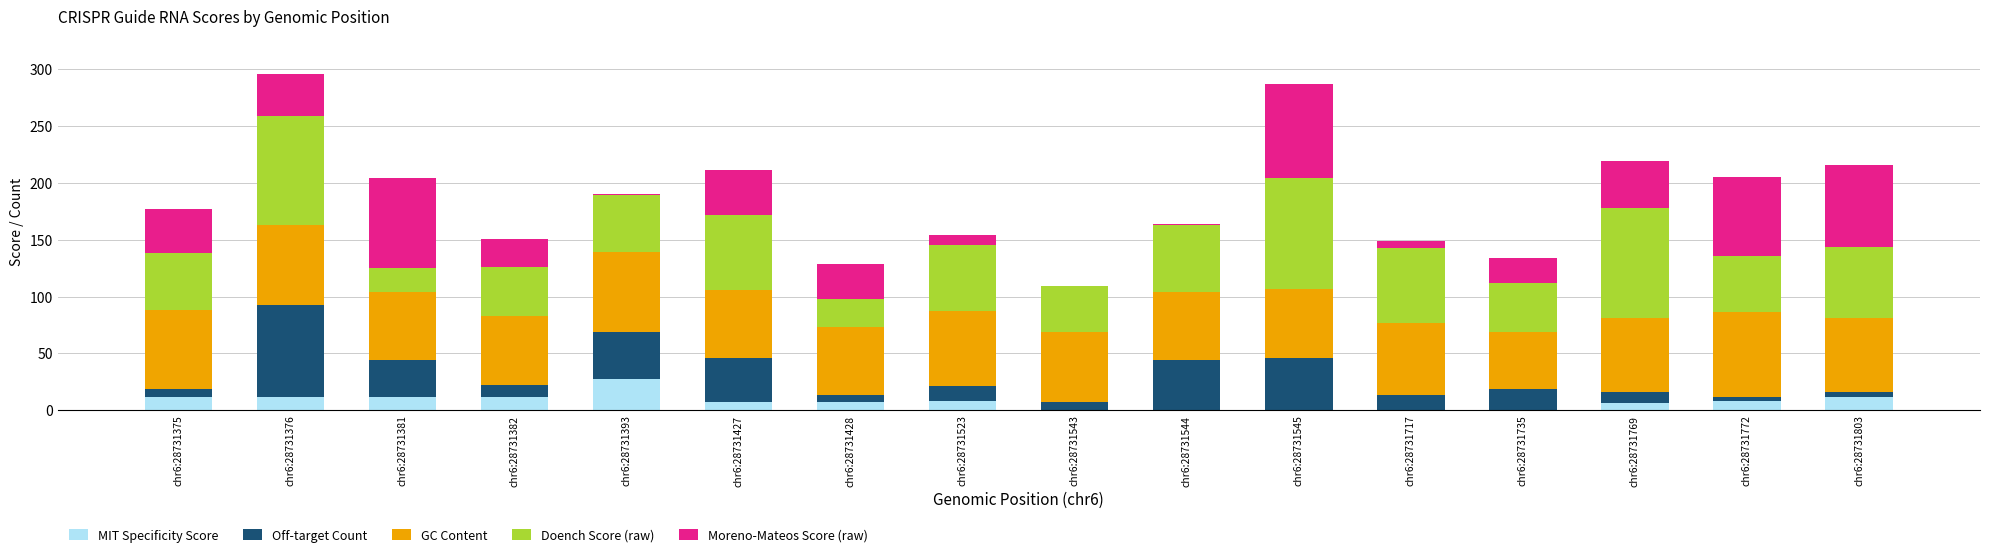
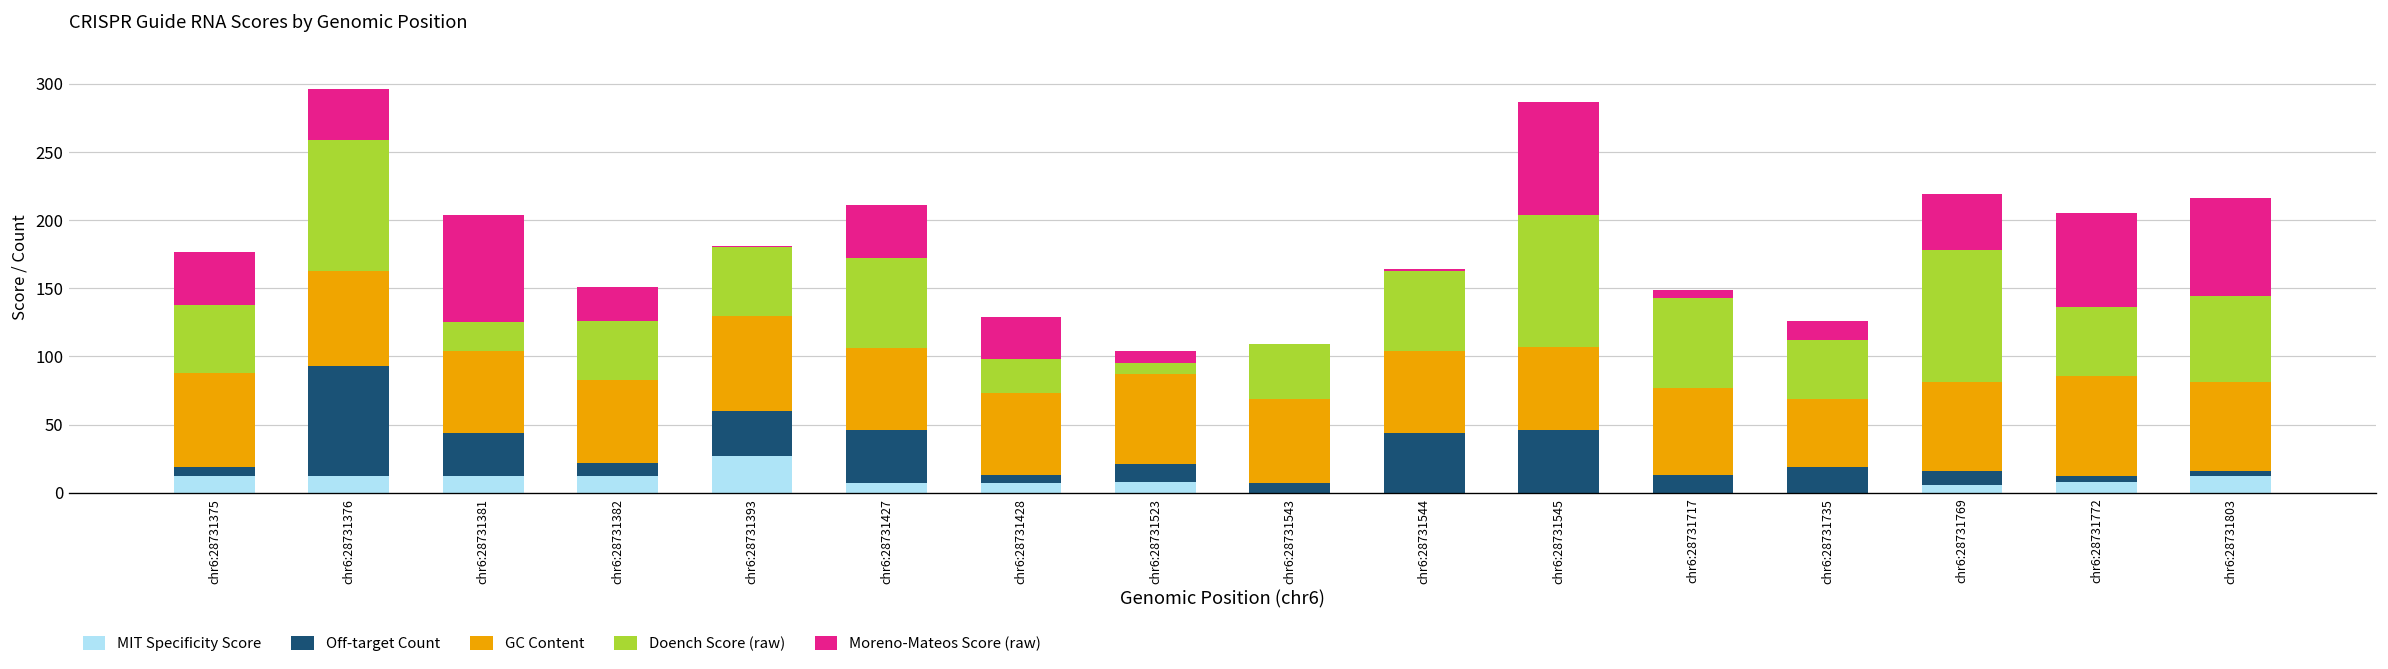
Off-target Count, chr6:28731393: 42 -> 33
Doench Score (raw), chr6:28731523: 58 -> 8
Moreno-Mateos Score (raw), chr6:28731735: 22 -> 14
